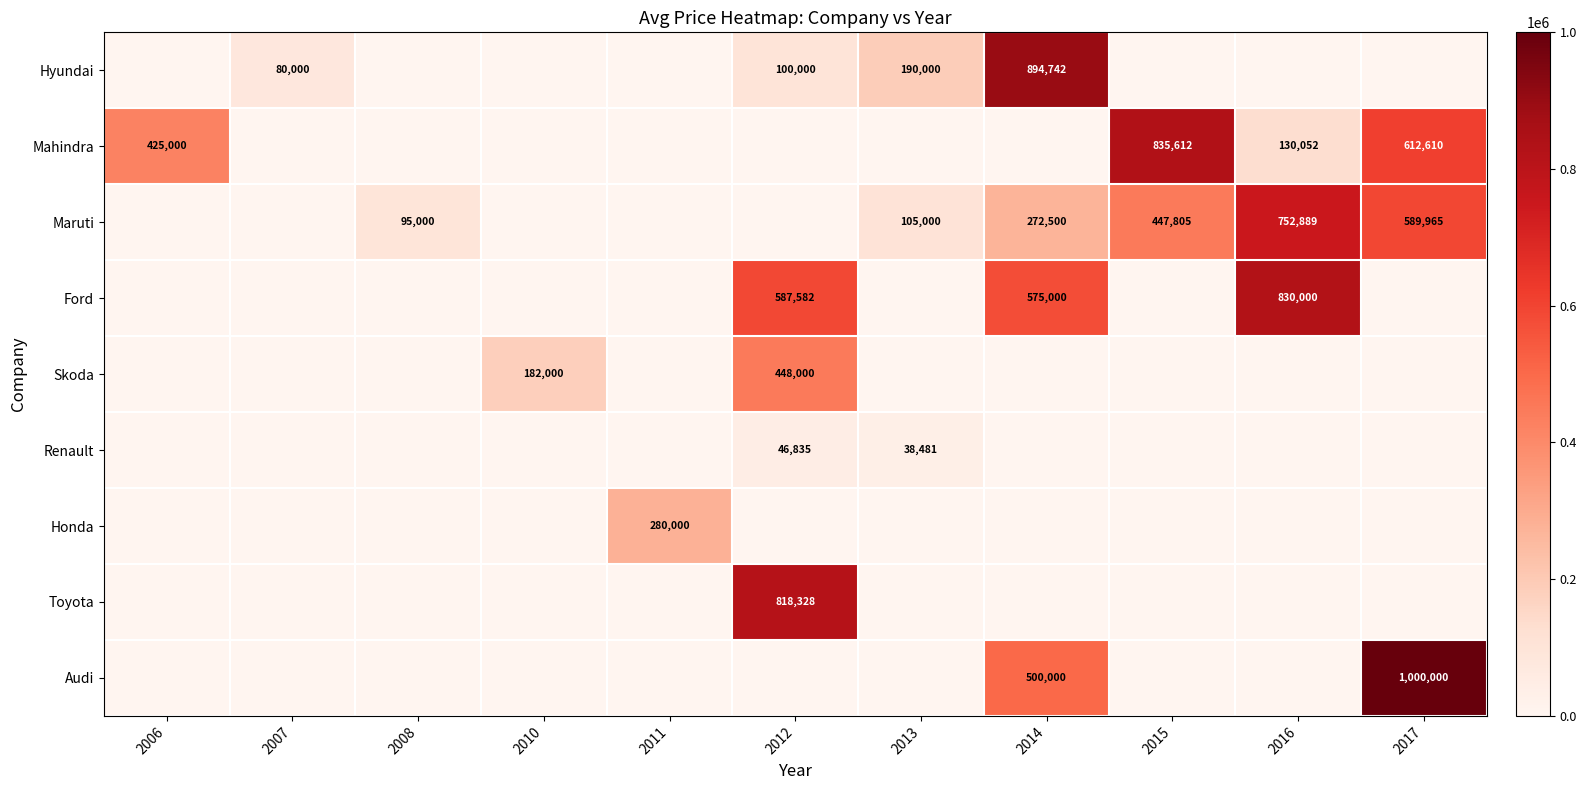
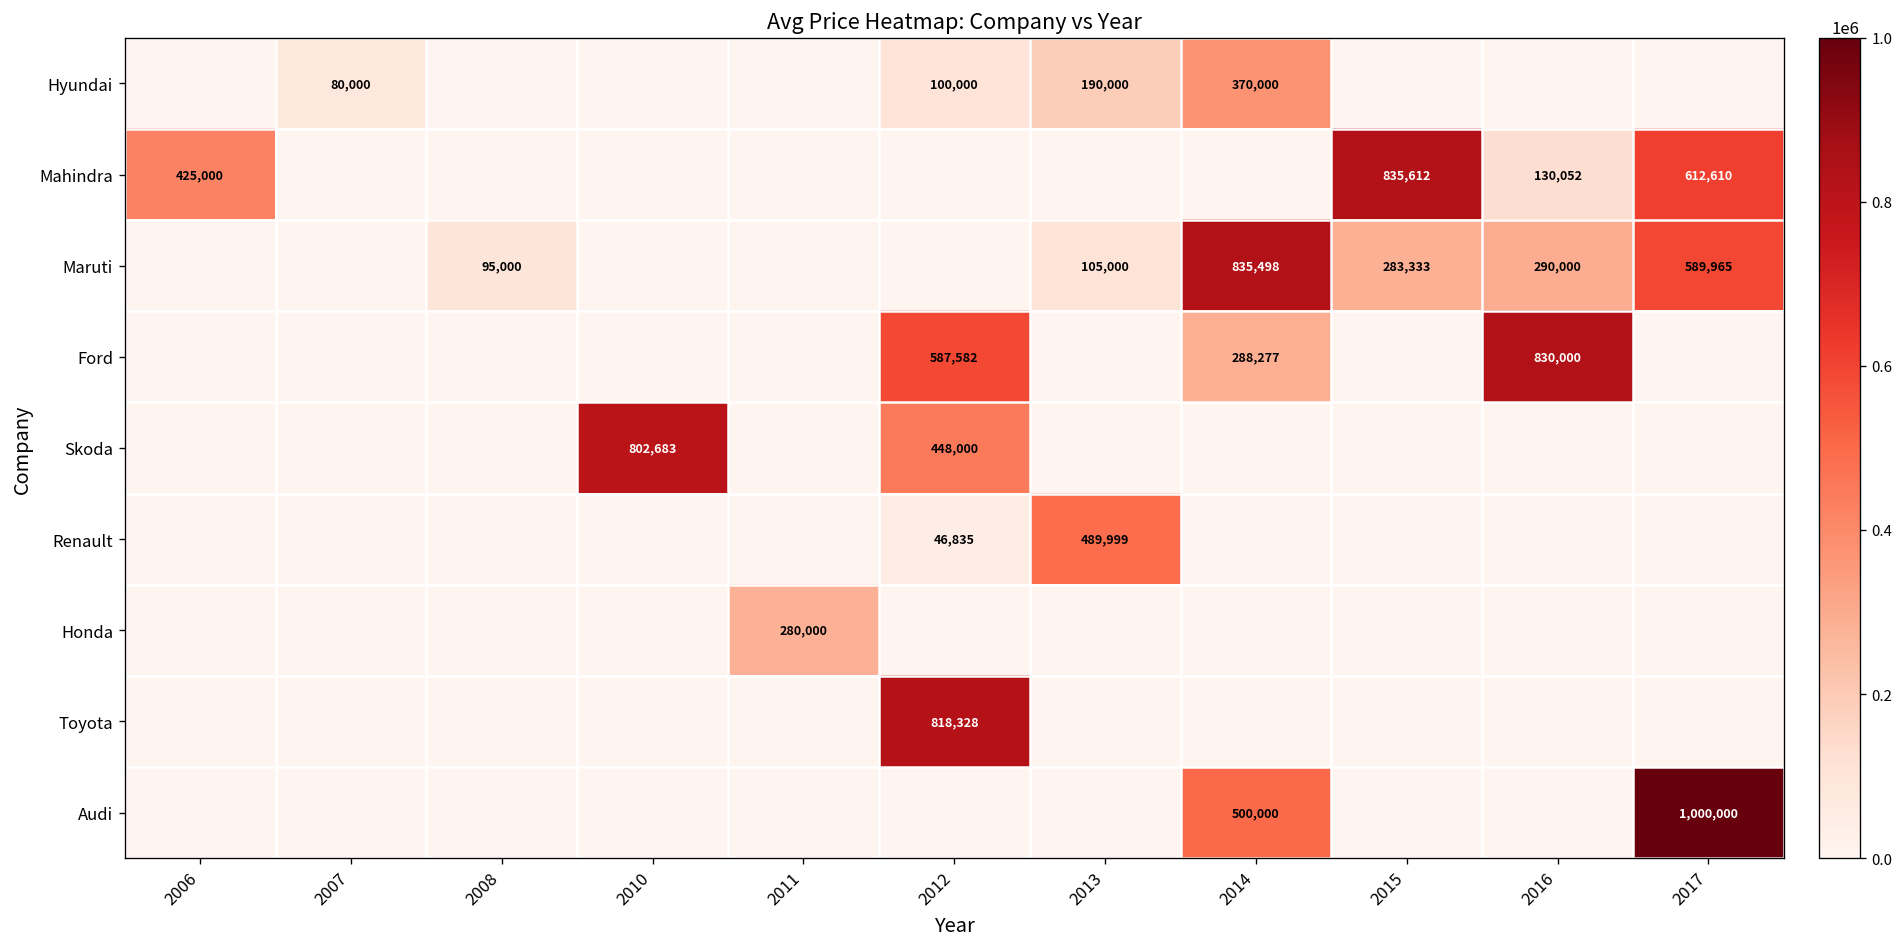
Hyundai, 2014: 894,742 -> 370,000
Maruti, 2014: 272,500 -> 835,498
Maruti, 2015: 447,805 -> 283,333
Maruti, 2016: 752,889 -> 290,000
Ford, 2014: 575,000 -> 288,277
Skoda, 2010: 182,000 -> 802,683
Renault, 2013: 38,481 -> 489,999
